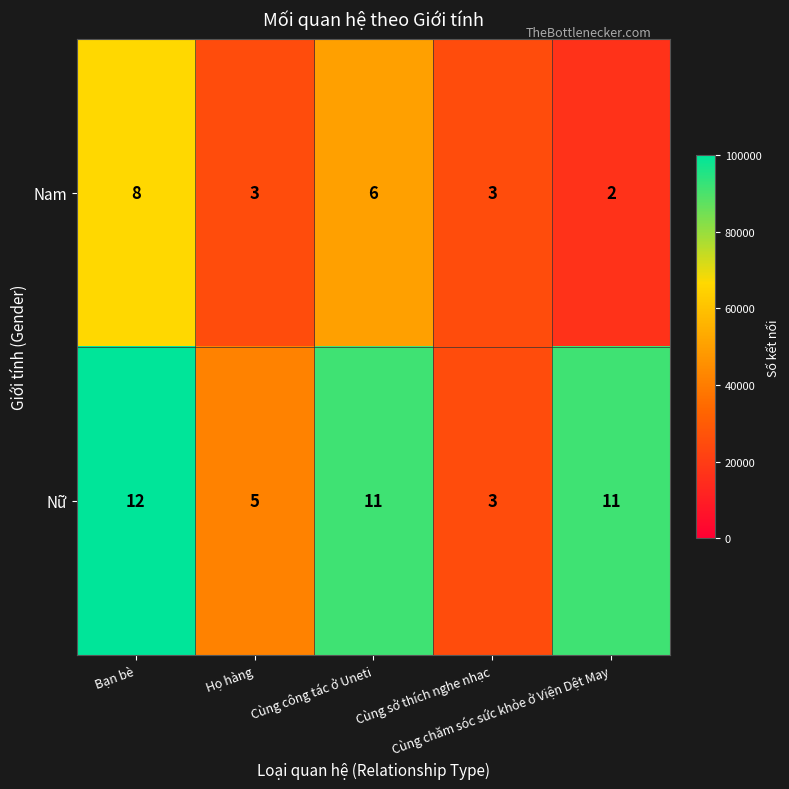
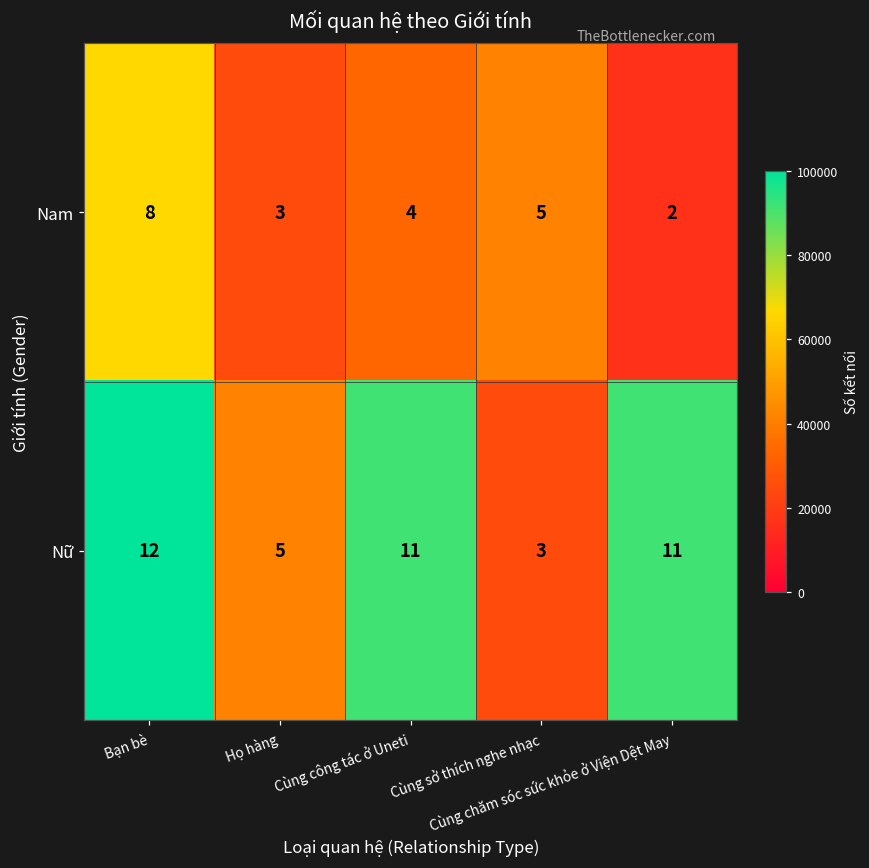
Nam, Cùng công tác ở Uneti: 6 -> 4
Nam, Cùng sở thích nghe nhạc: 3 -> 5
